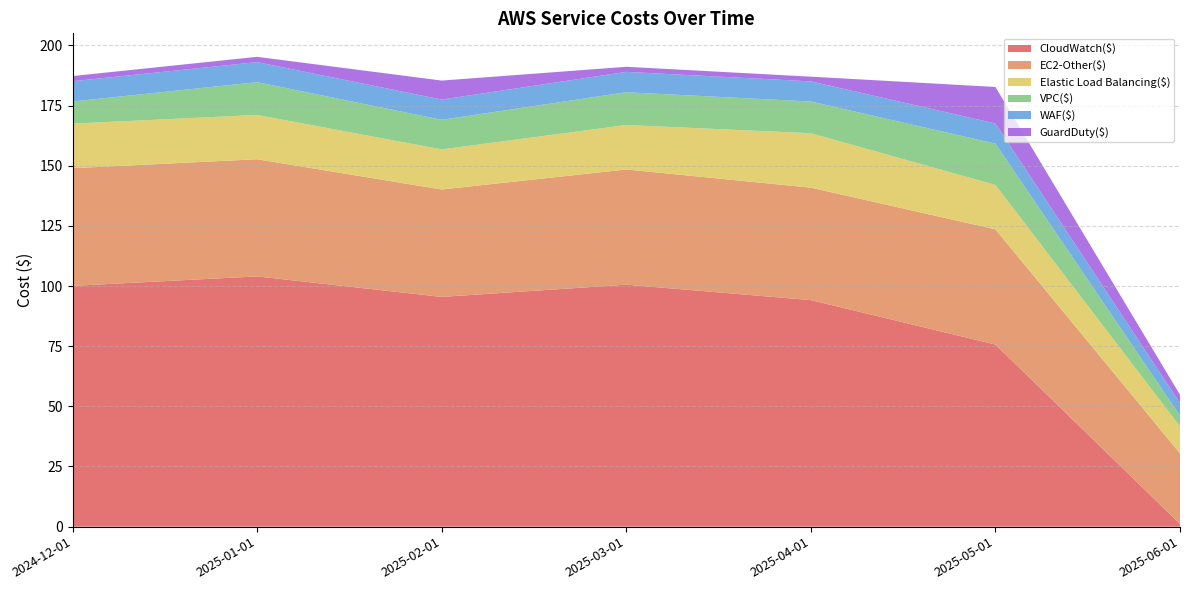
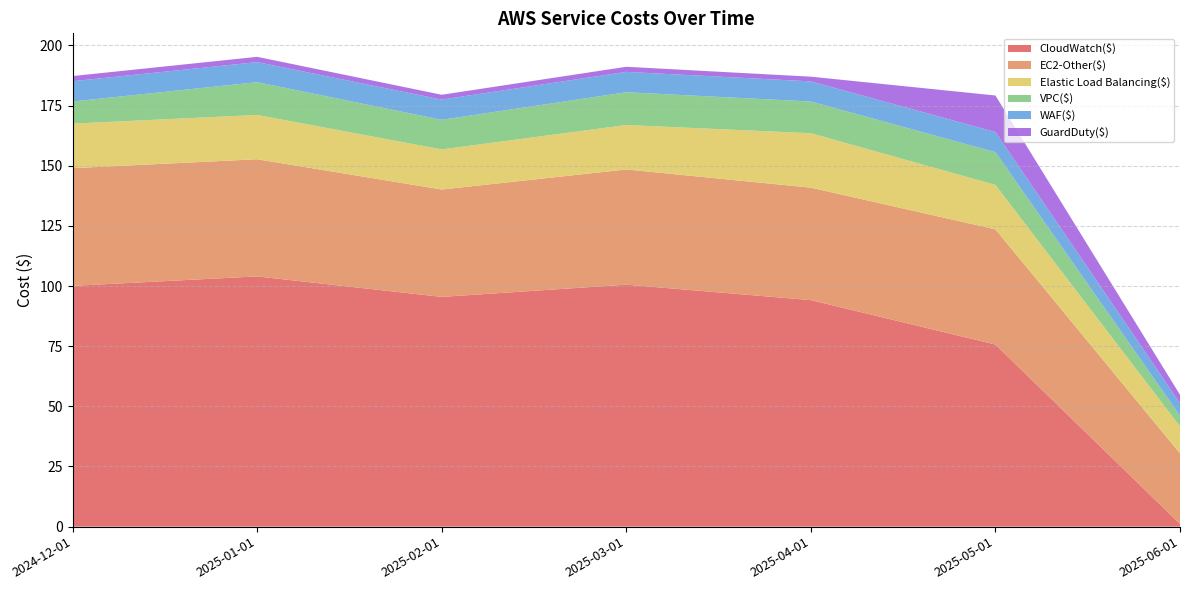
GuardDuty($), 2025-02-01: 8 -> 2
VPC($), 2025-05-01: 17 -> 14
